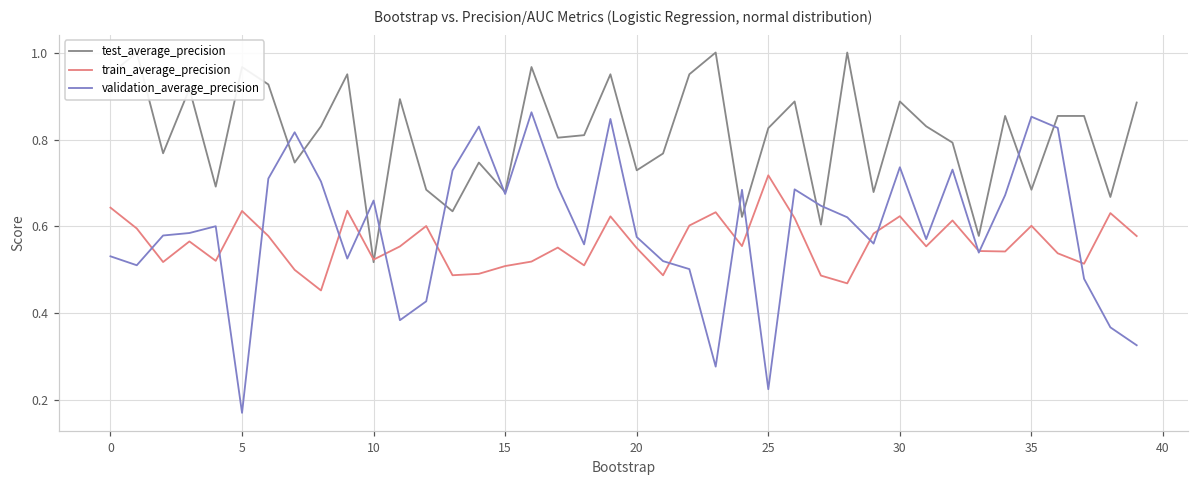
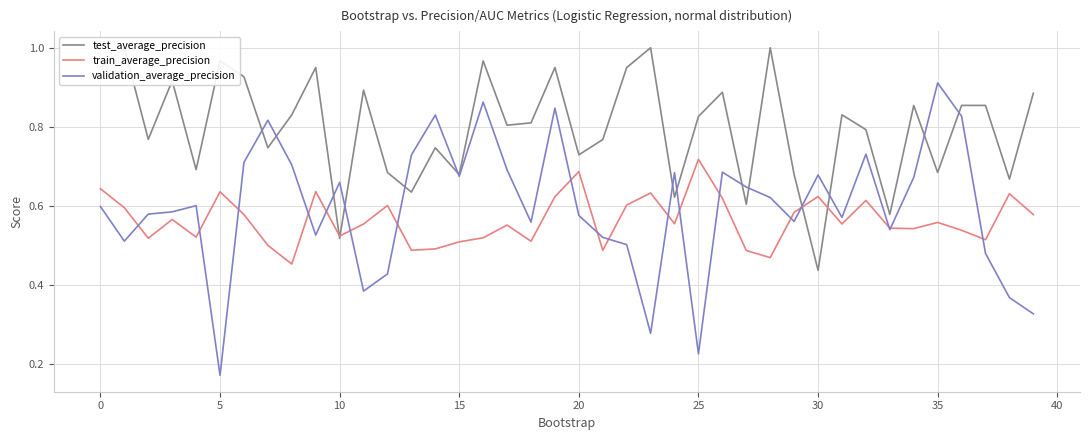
validation_average_precision, 0: 0.53 -> 0.60
train_average_precision, 20: 0.55 -> 0.69
test_average_precision, 30: 0.89 -> 0.44
validation_average_precision, 30: 0.74 -> 0.68
train_average_precision, 35: 0.60 -> 0.56
validation_average_precision, 35: 0.85 -> 0.91
